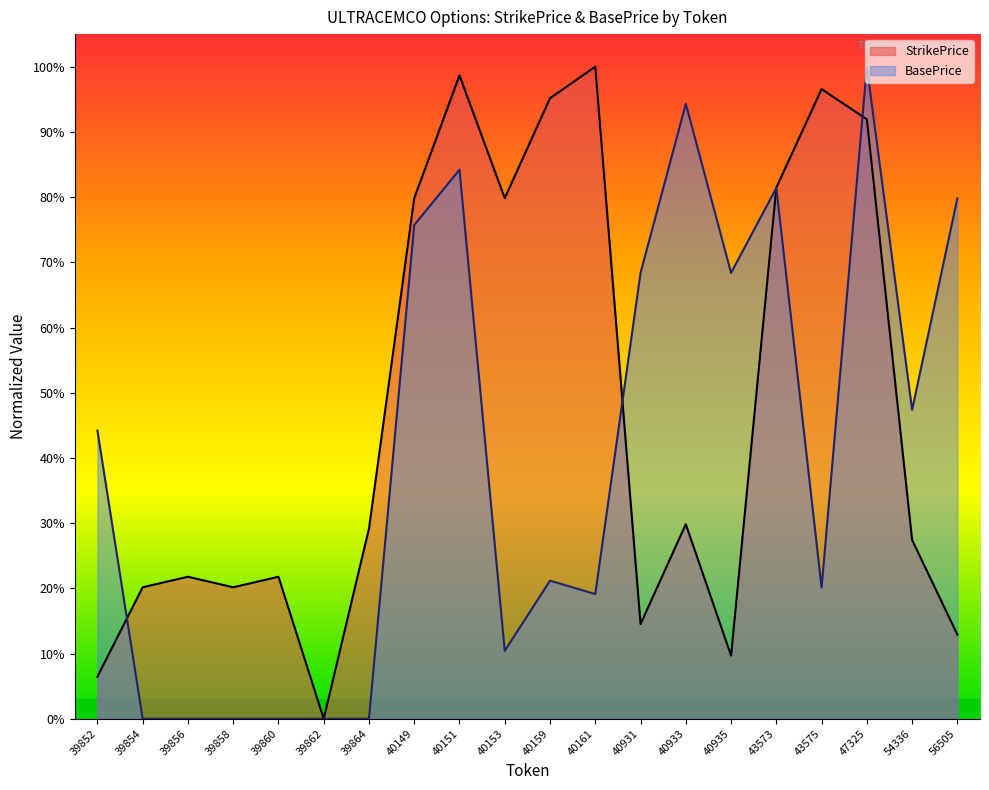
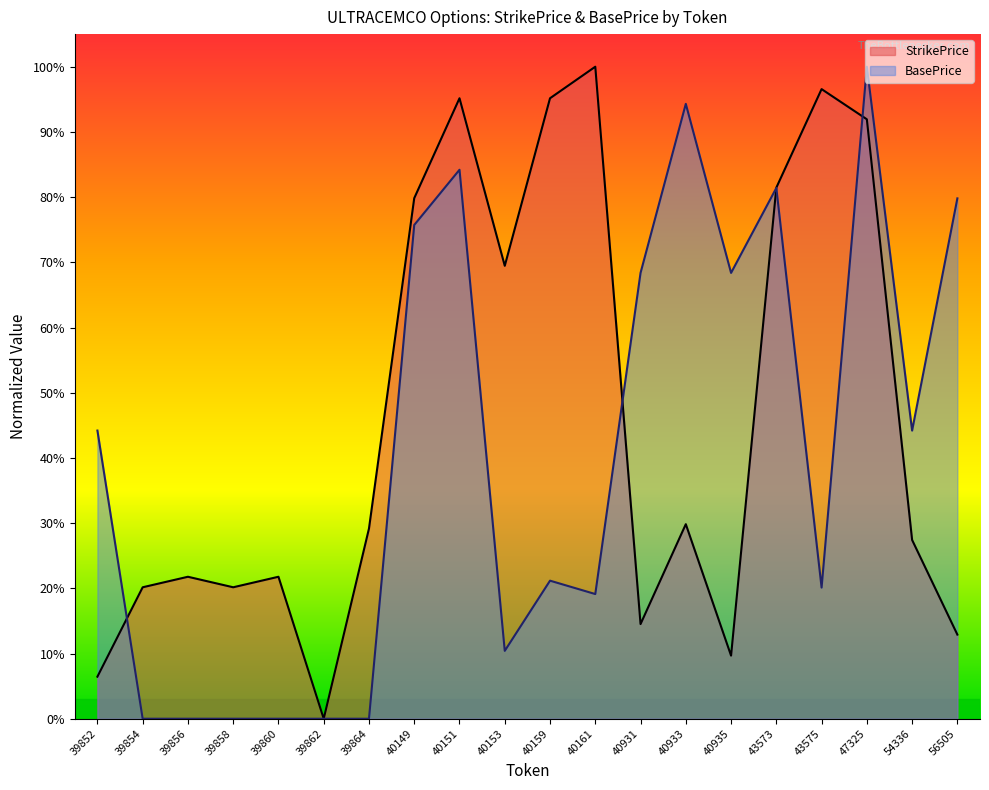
StrikePrice, 40151: 99% -> 95%
StrikePrice, 40153: 80% -> 69%
BasePrice, 54336: 47% -> 44%
